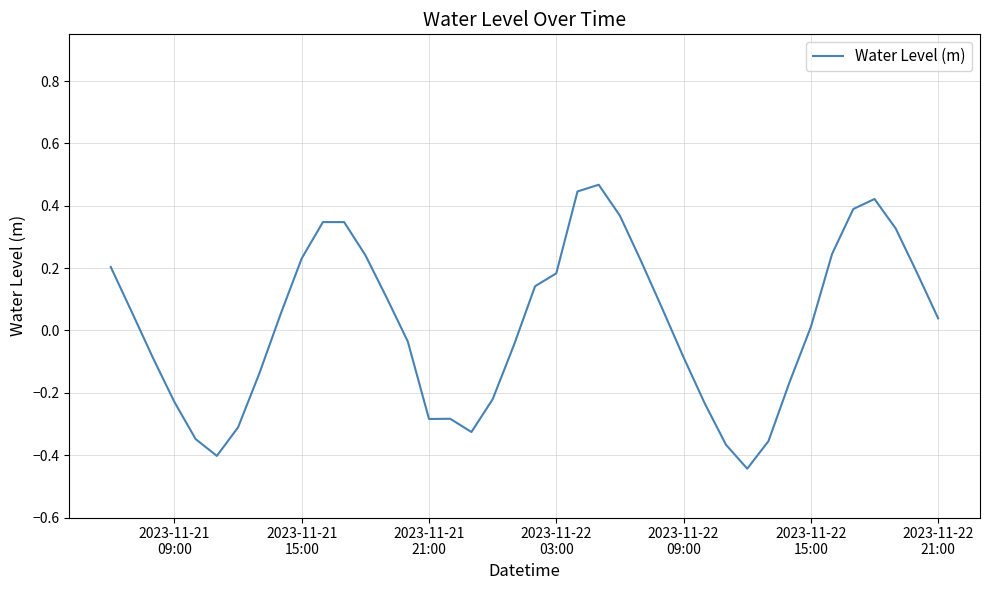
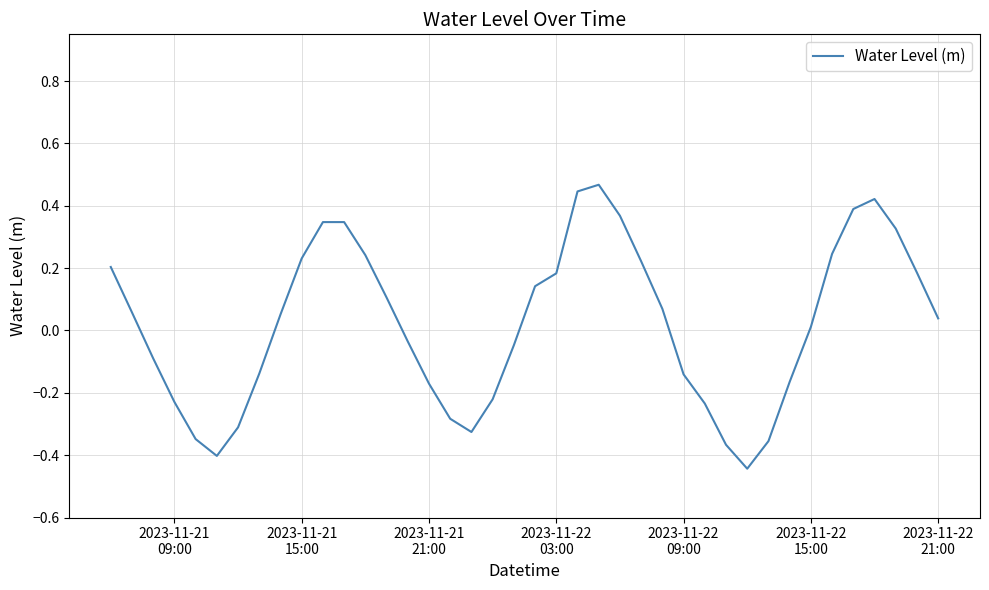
2023-11-21 21:00: -0.28 -> -0.17
2023-11-22 09:00: -0.09 -> -0.14
